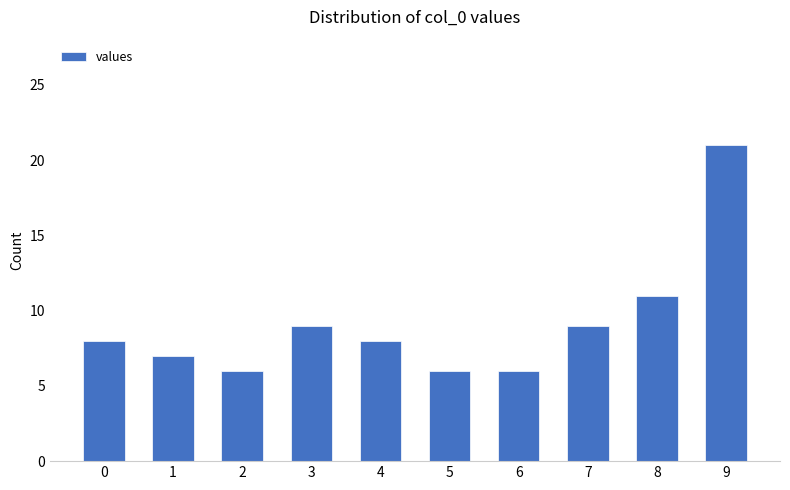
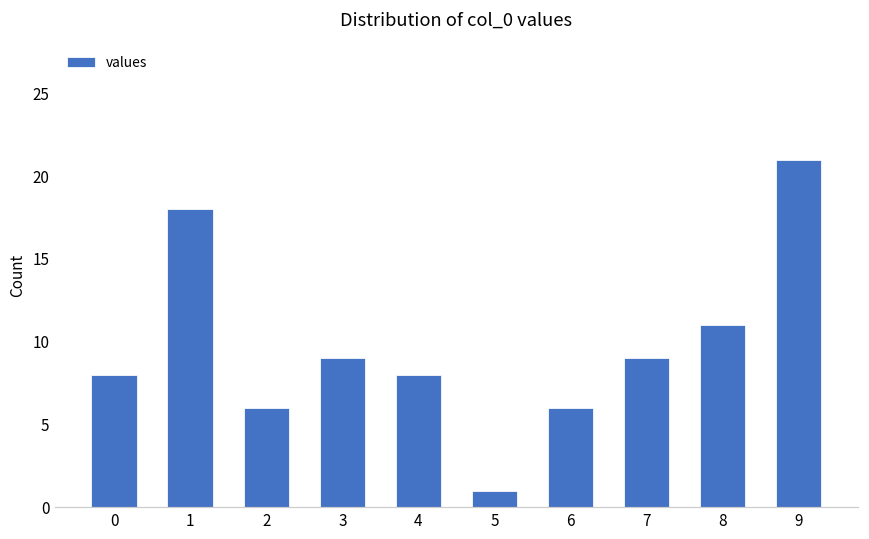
1: 7 -> 18
5: 6 -> 1
